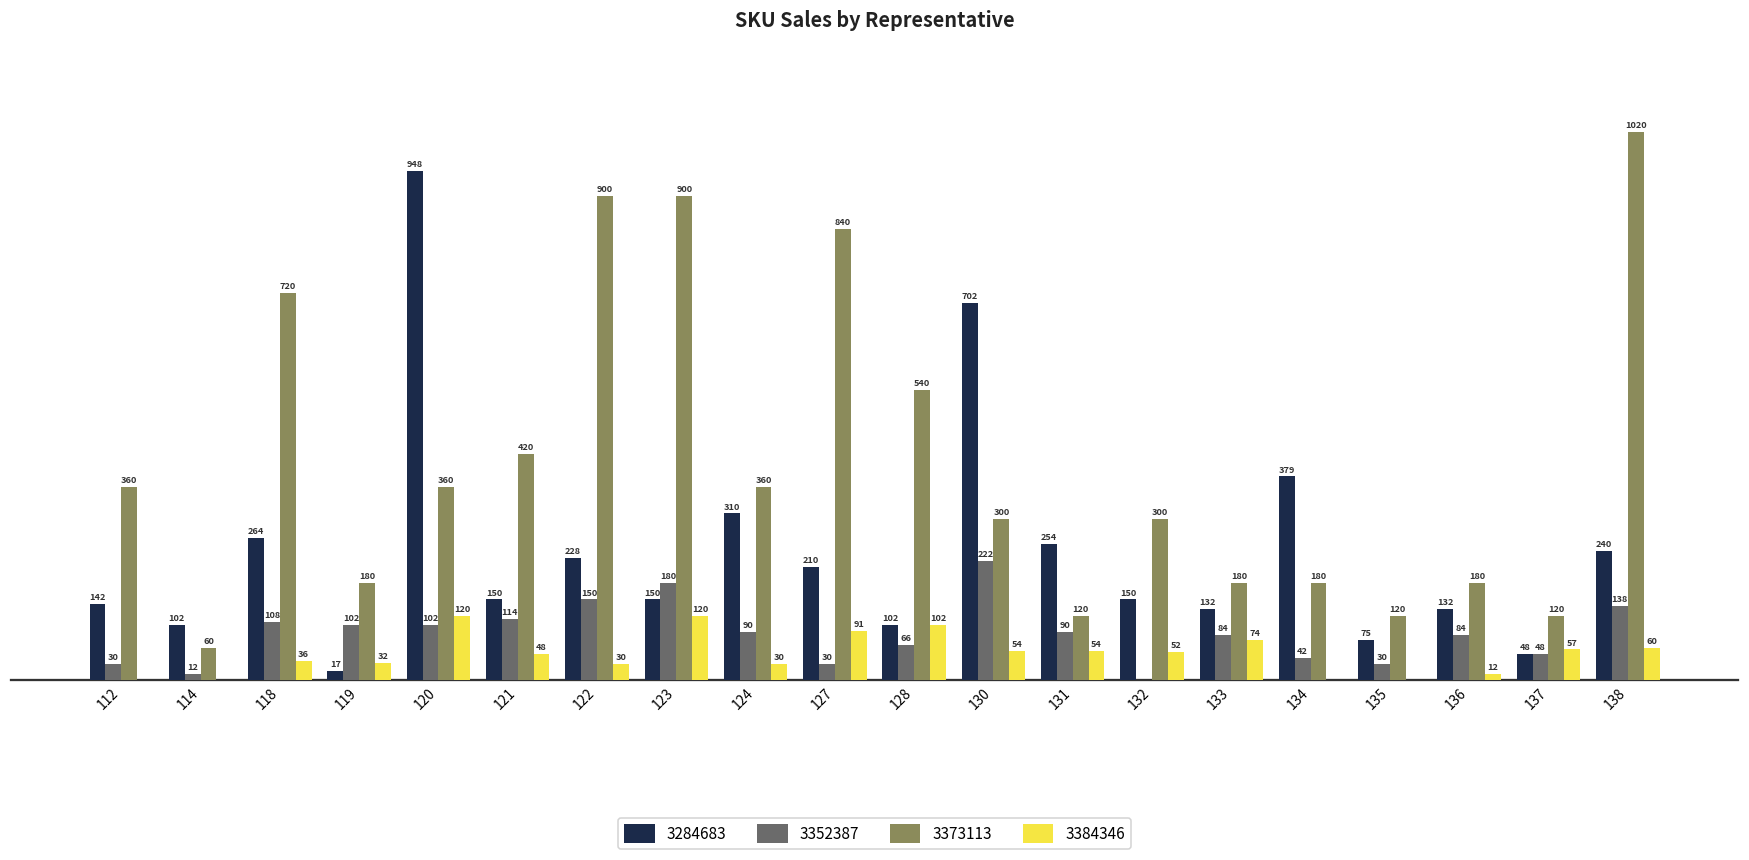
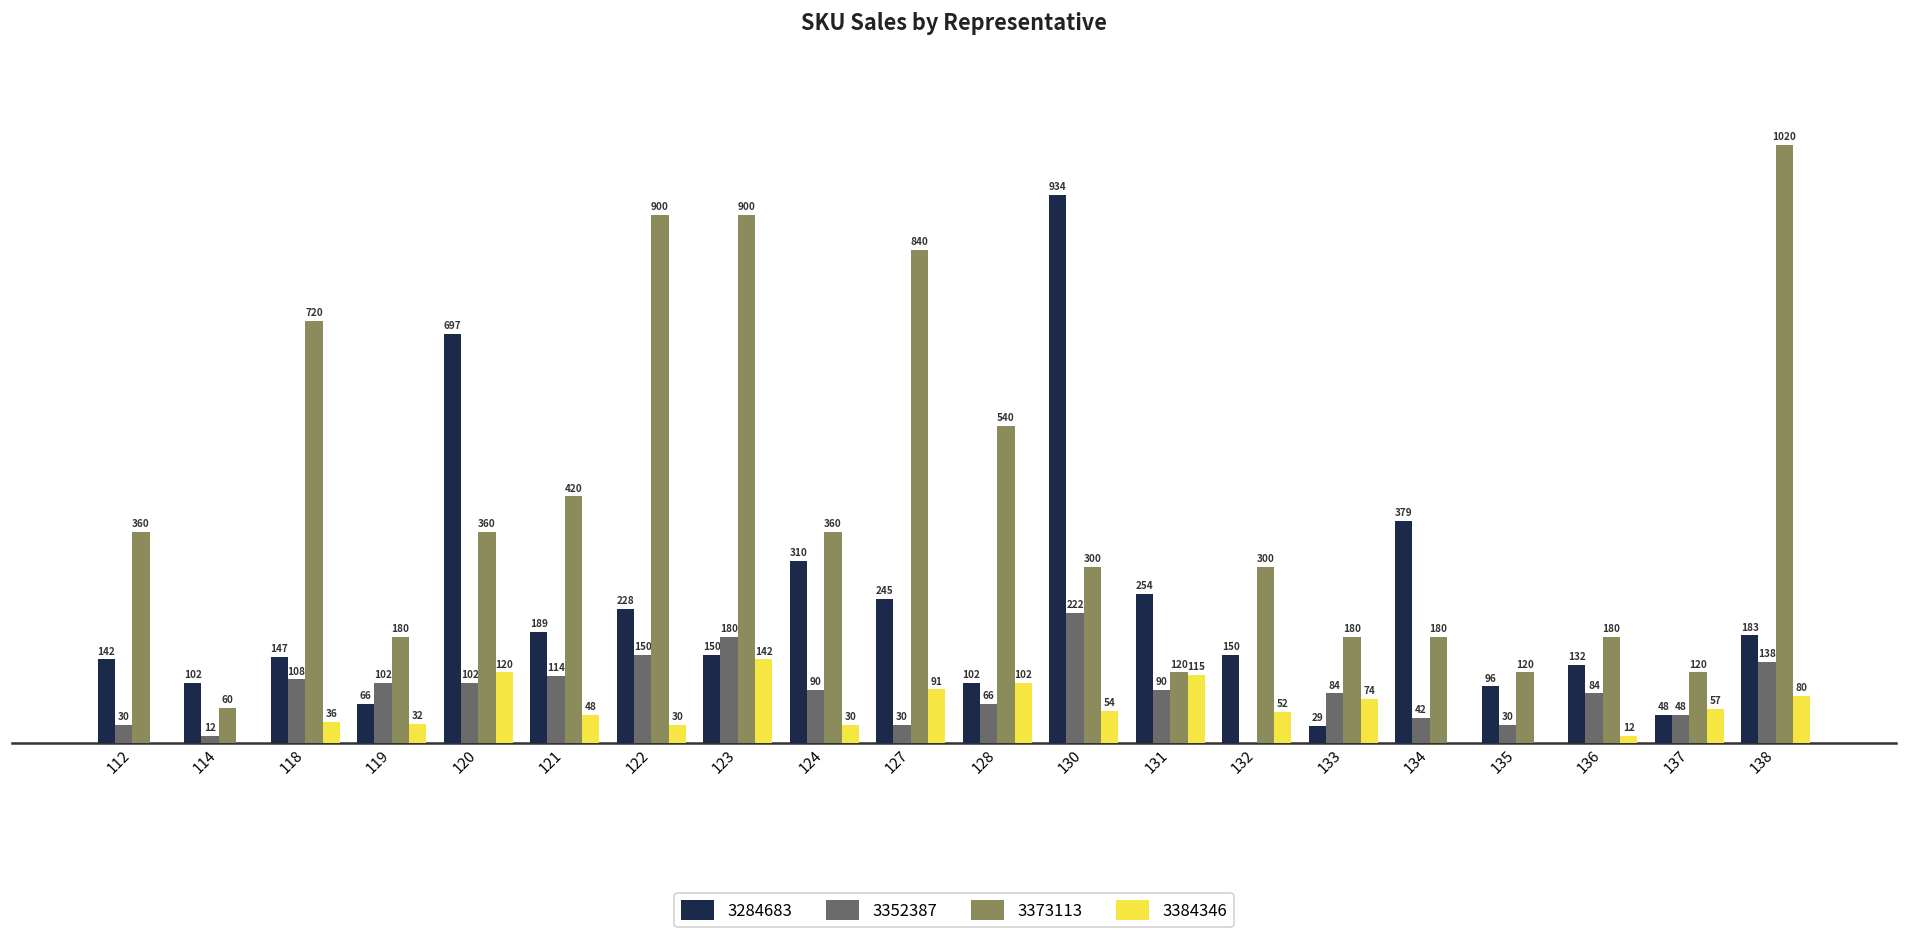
3284683, 118: 264 -> 147
3284683, 119: 17 -> 66
3284683, 120: 948 -> 697
3284683, 121: 150 -> 189
3384346, 123: 120 -> 142
3284683, 127: 210 -> 245
3284683, 130: 702 -> 934
3384346, 131: 54 -> 115
3284683, 133: 132 -> 29
3284683, 135: 75 -> 96
3284683, 138: 240 -> 183
3384346, 138: 60 -> 80
